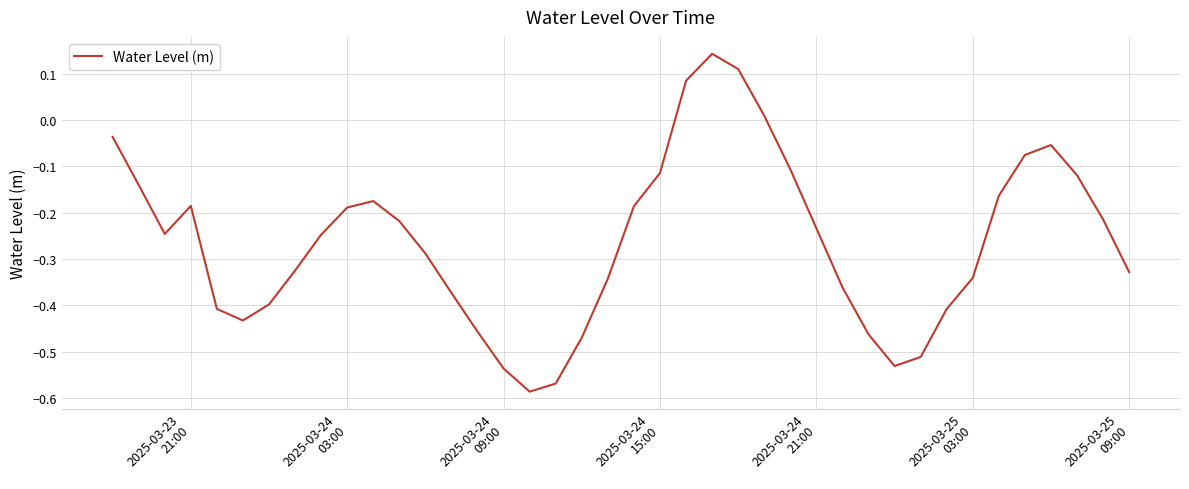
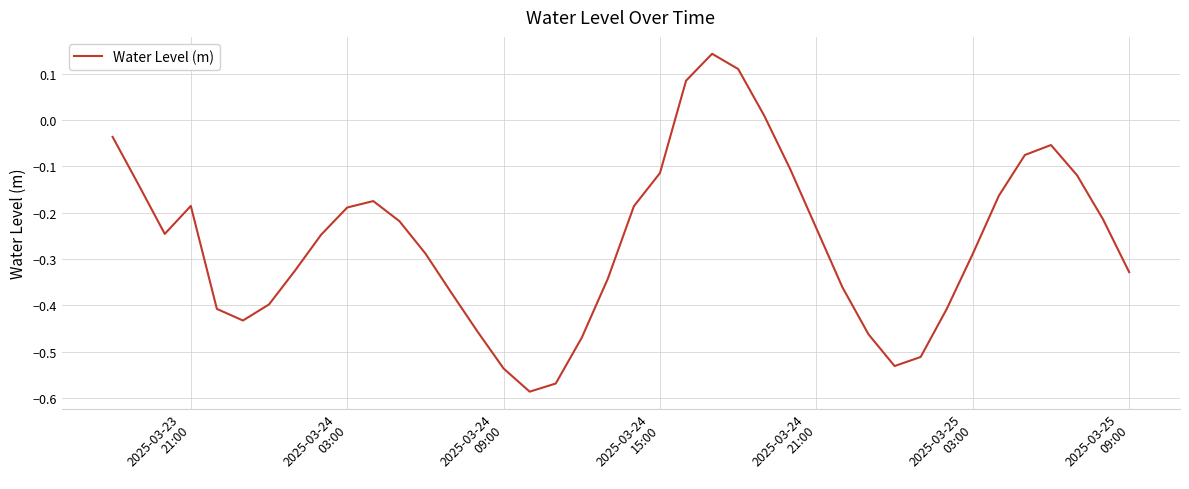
2025-03-25 03:00: -0.34 -> -0.29
